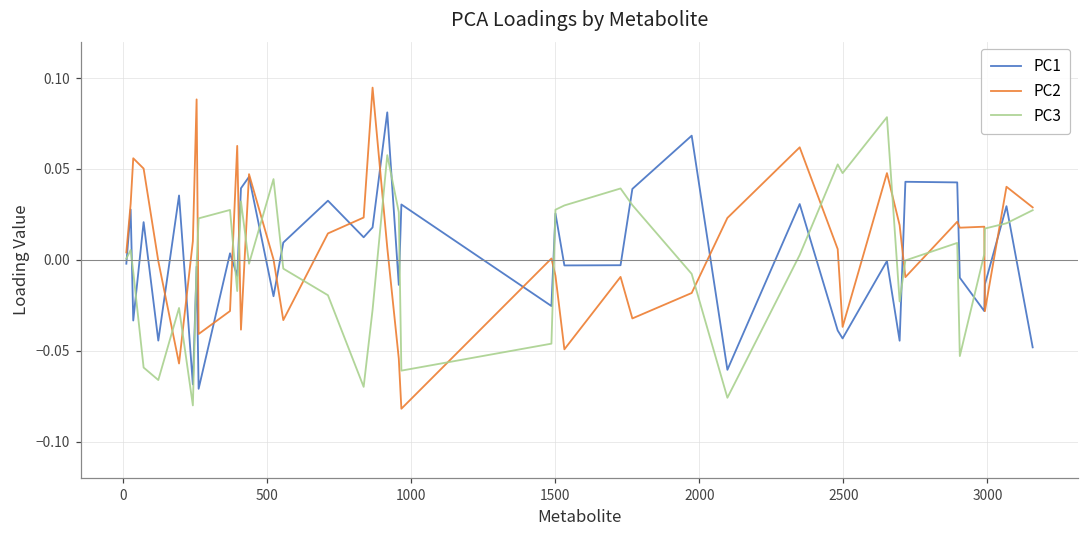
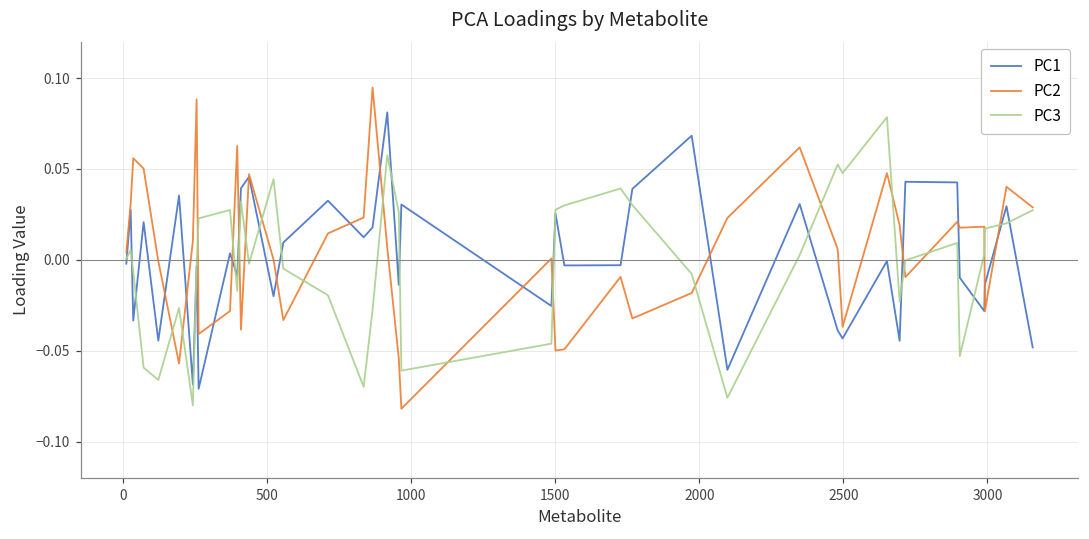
PC2, 1500: -0.009 -> -0.050
